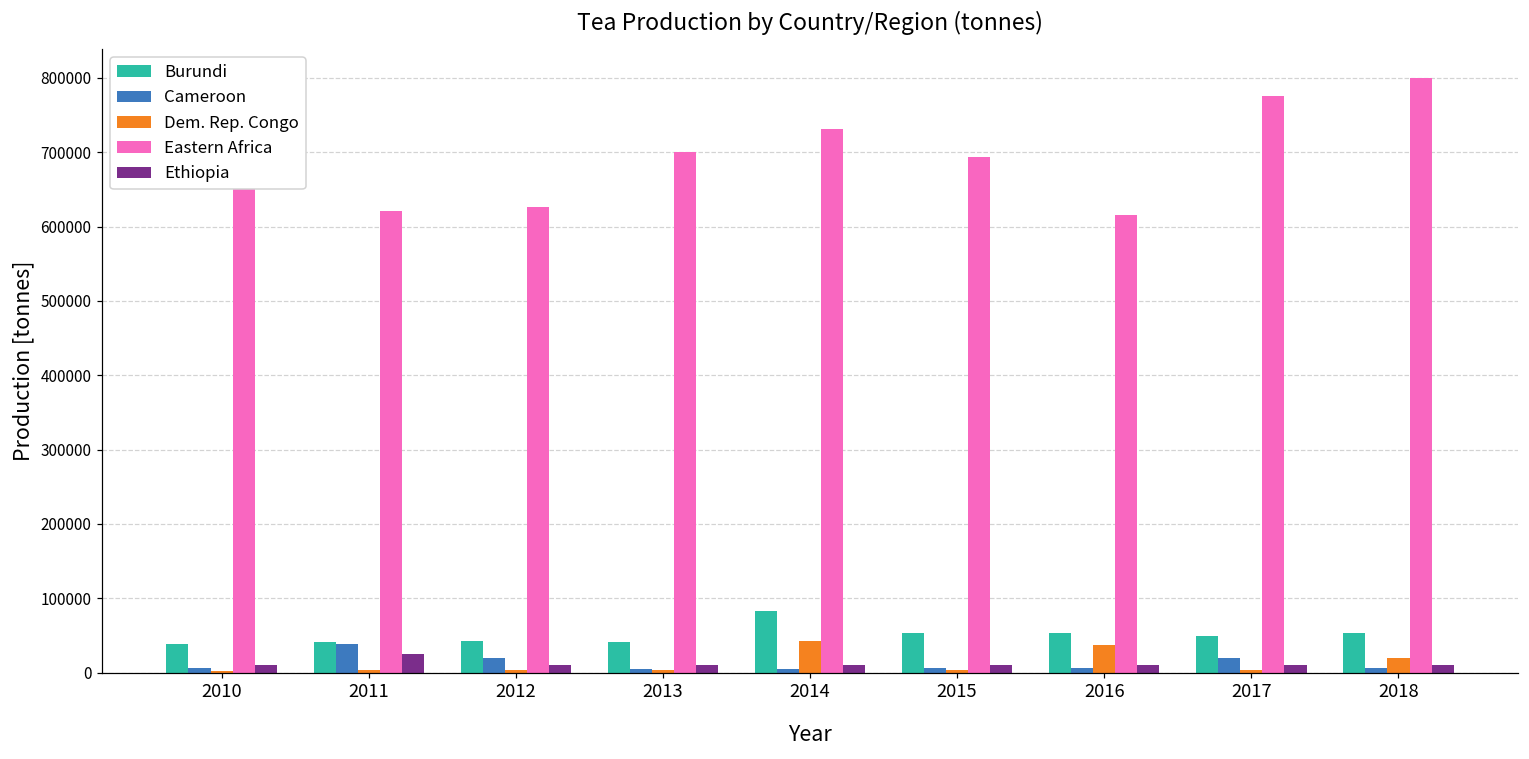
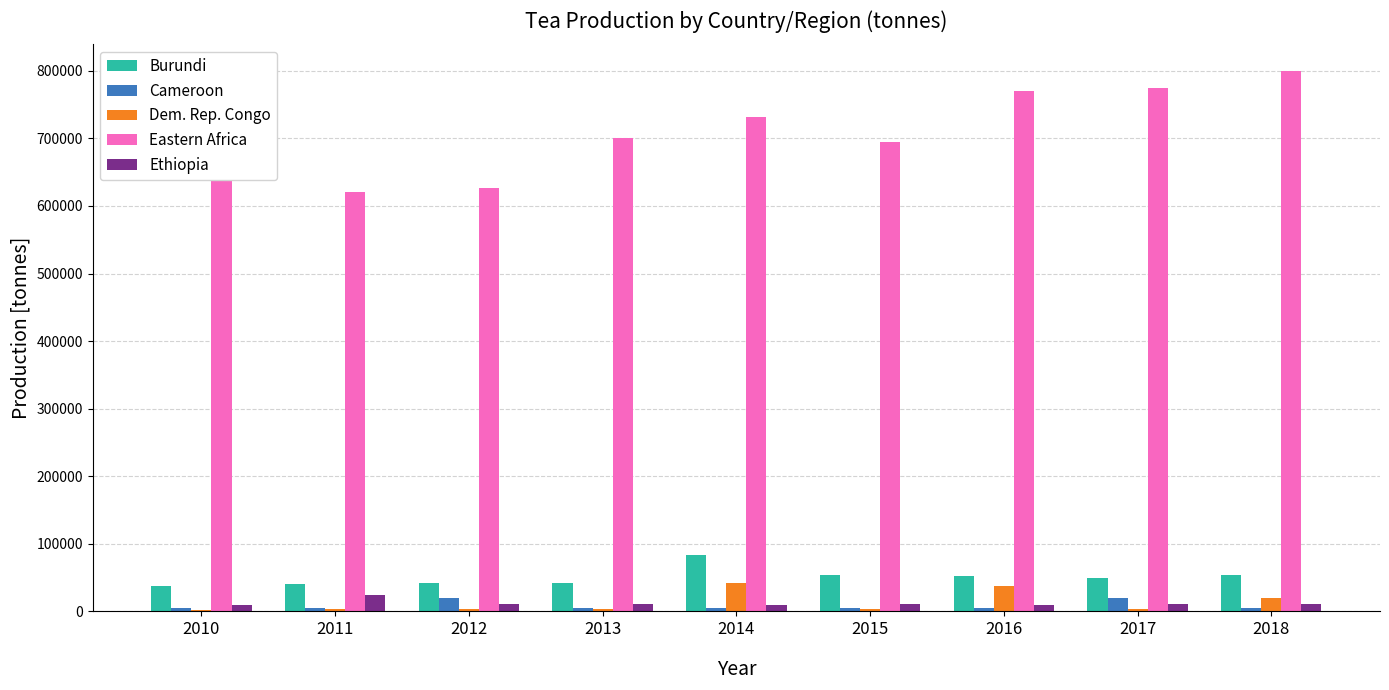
Cameroon, 2011: 40000 -> 10000
Eastern Africa, 2016: 620000 -> 770000
